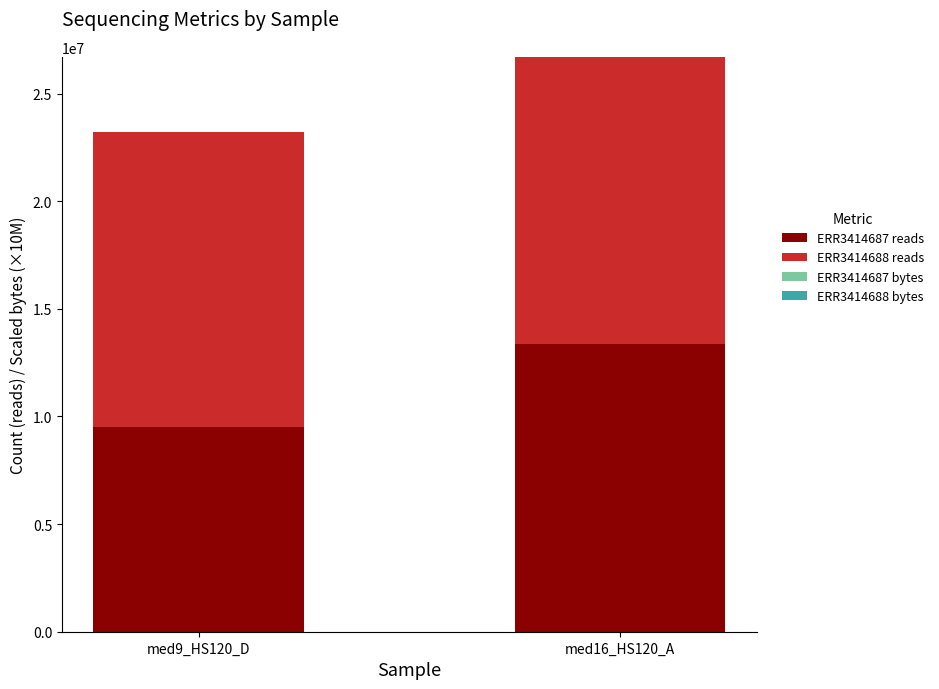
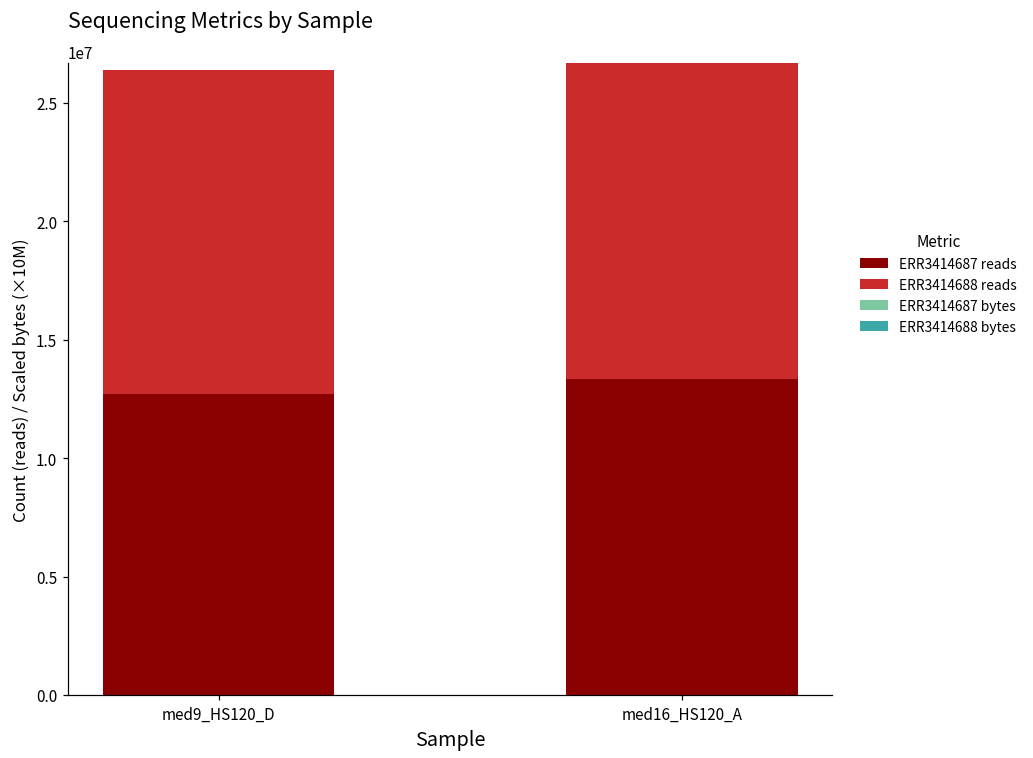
ERR3414687 reads, med9_HS120_D: 9500000 -> 12700000
